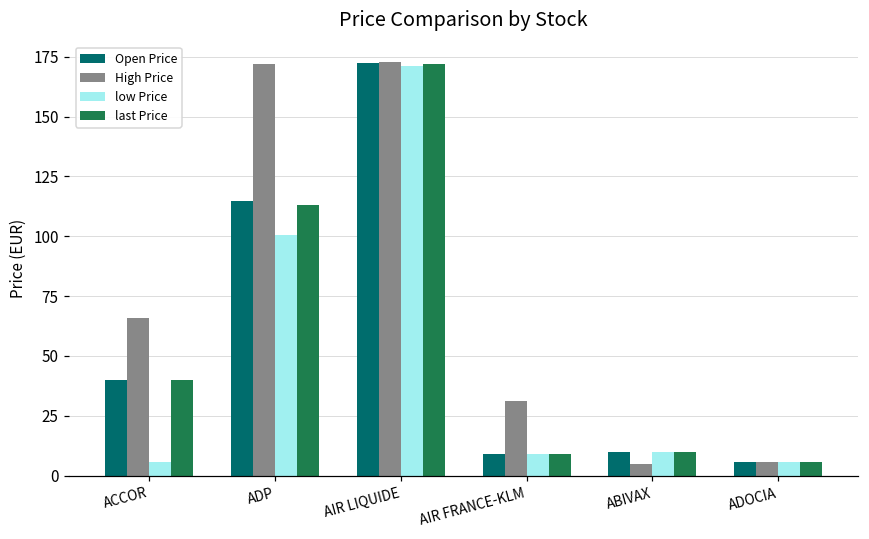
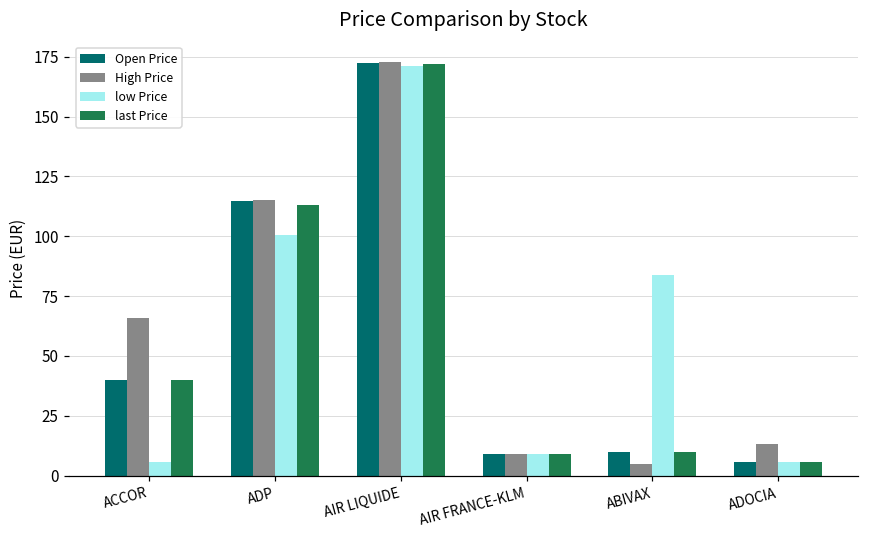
High Price, ADP: 172 -> 115
High Price, AIR FRANCE-KLM: 31 -> 9
low Price, ABIVAX: 10 -> 84
High Price, ADOCIA: 6 -> 13
